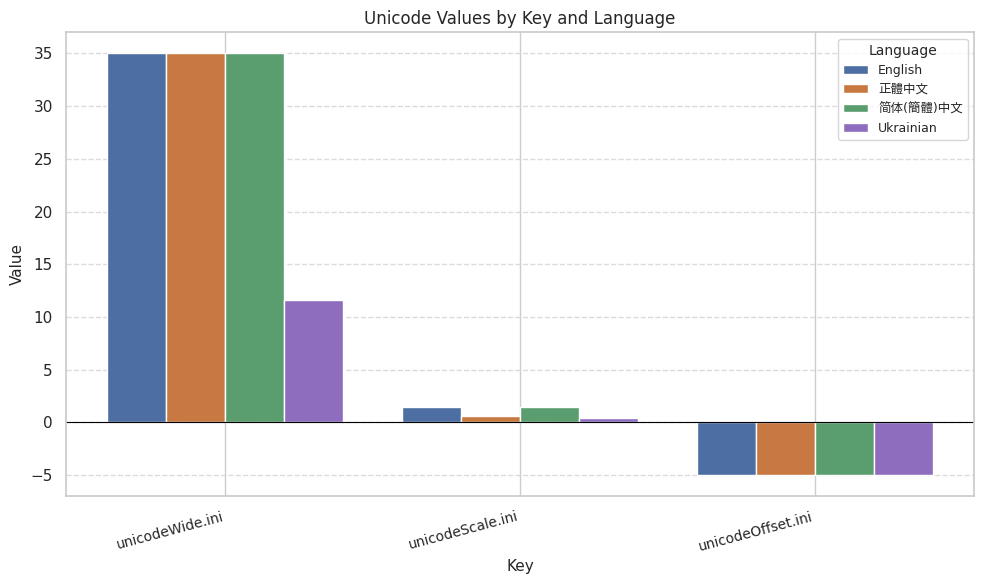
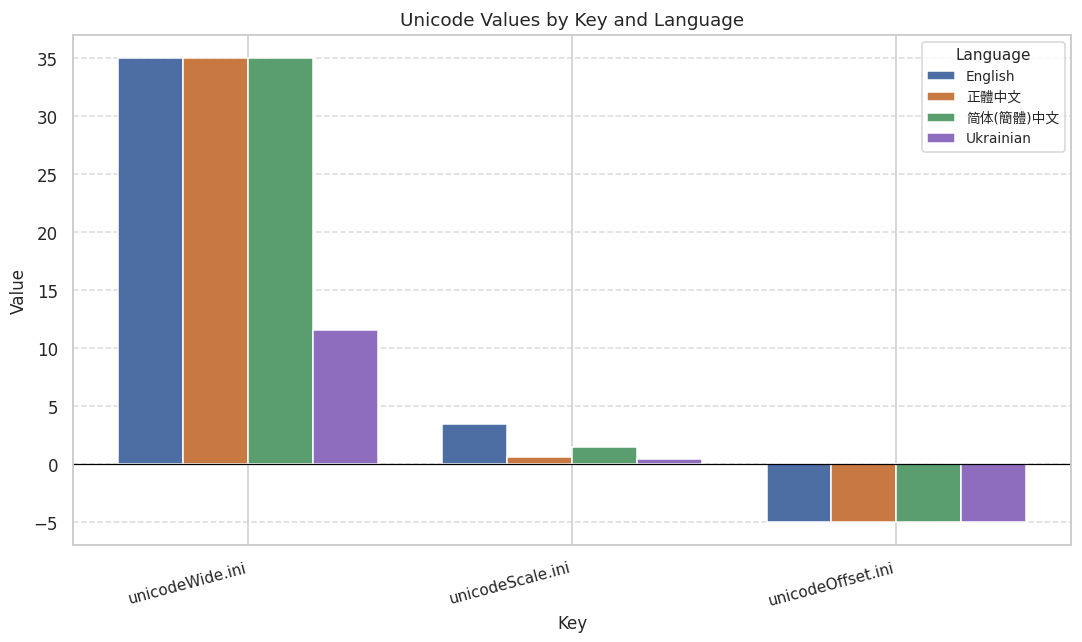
English, unicodeScale.ini: 1.5 -> 3.5
